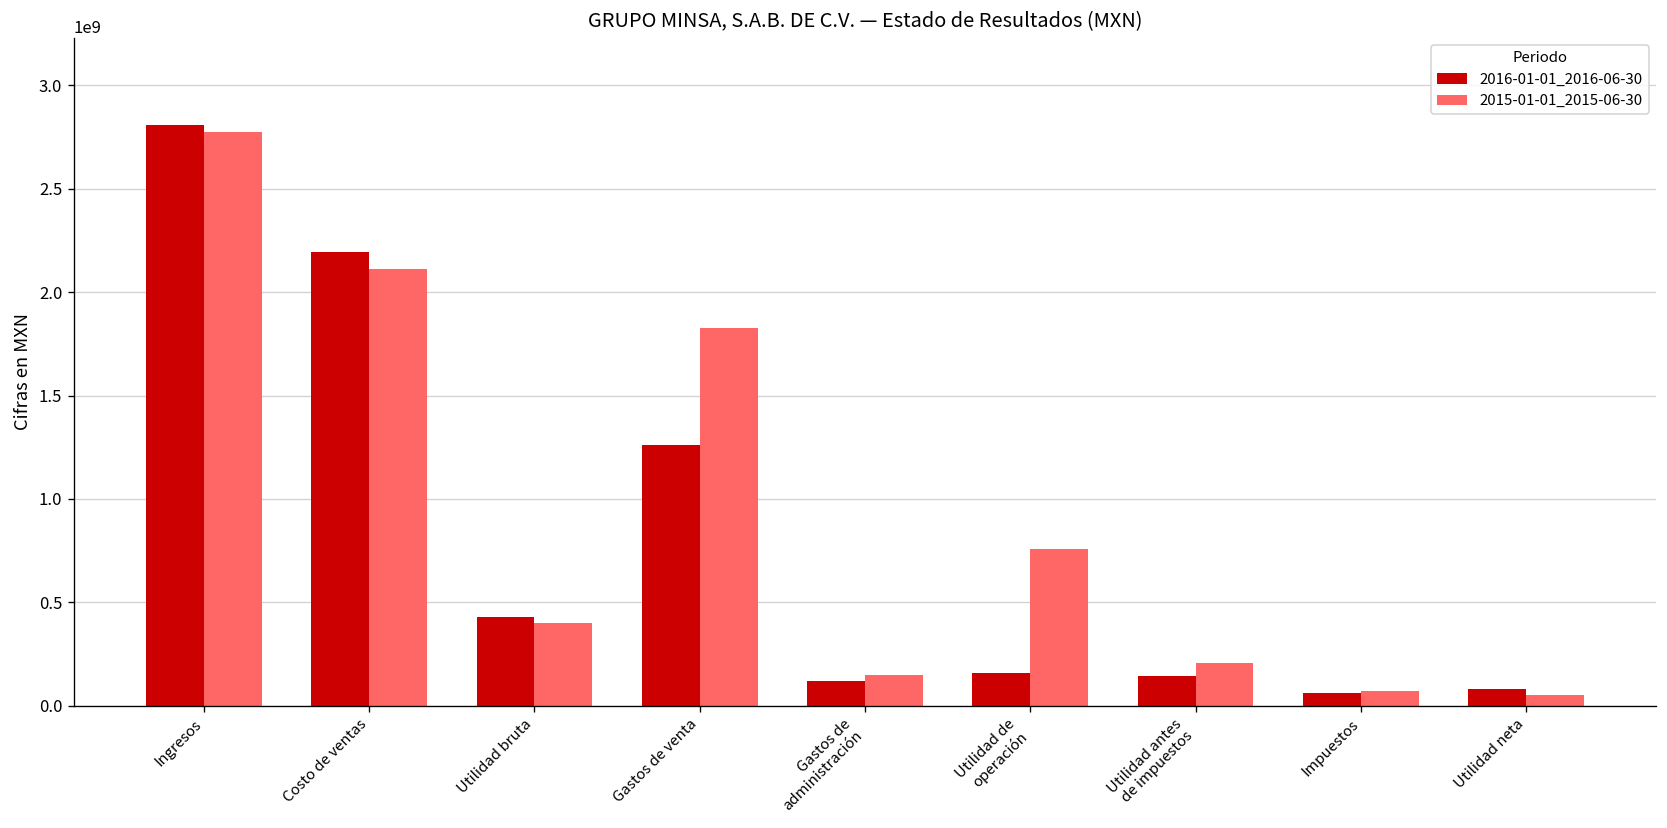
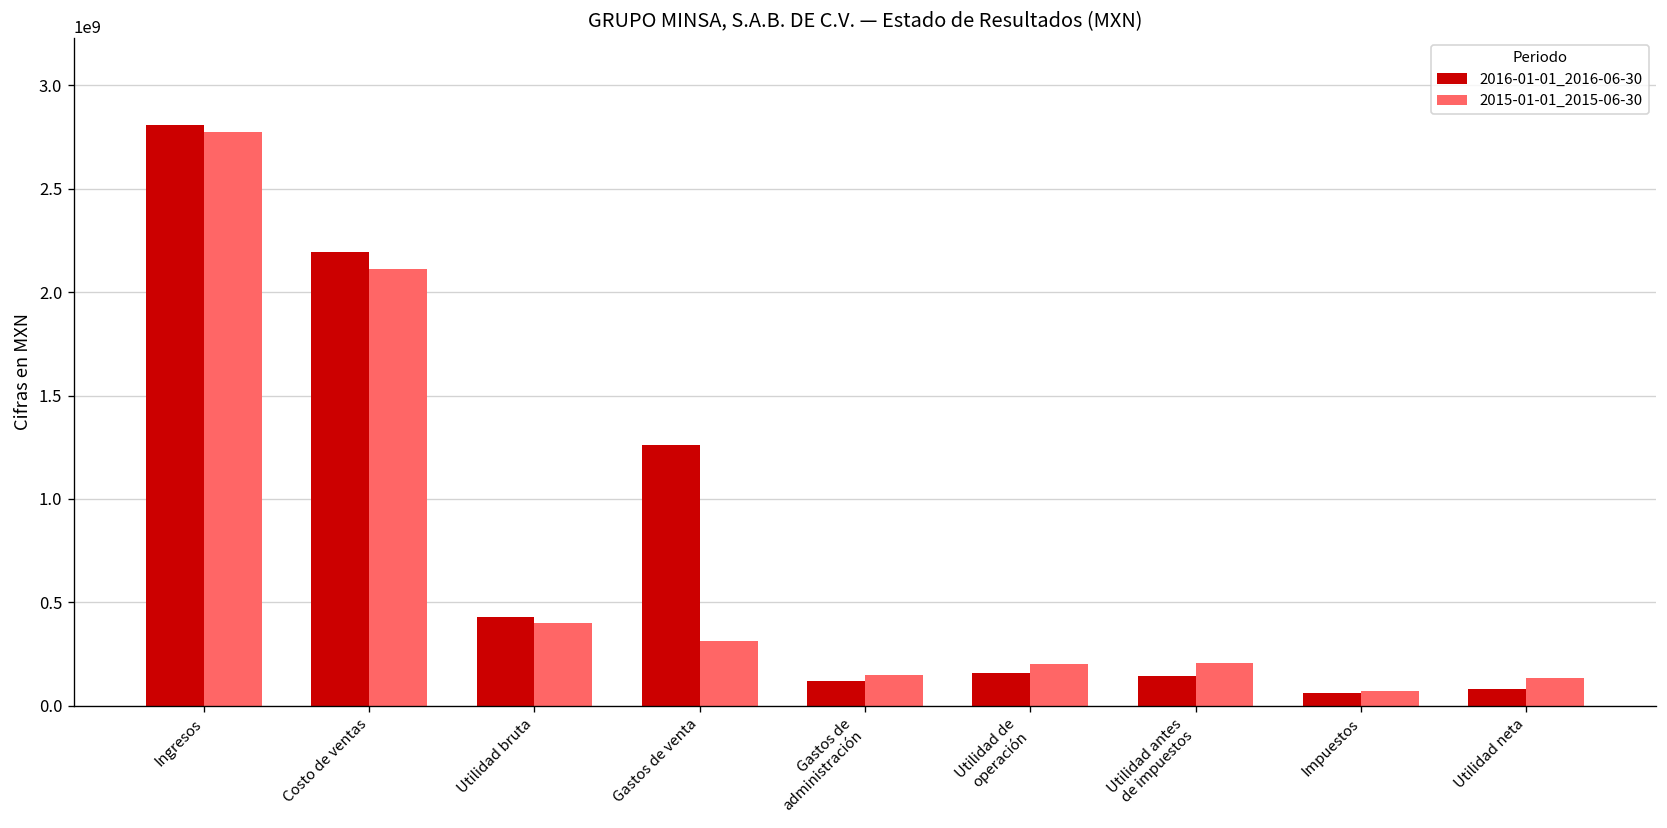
2015-01-01_2015-06-30, Gastos de venta: 1820000000 -> 310000000
2015-01-01_2015-06-30, Utilidad de operación: 760000000 -> 200000000
2015-01-01_2015-06-30, Utilidad neta: 50000000 -> 130000000
